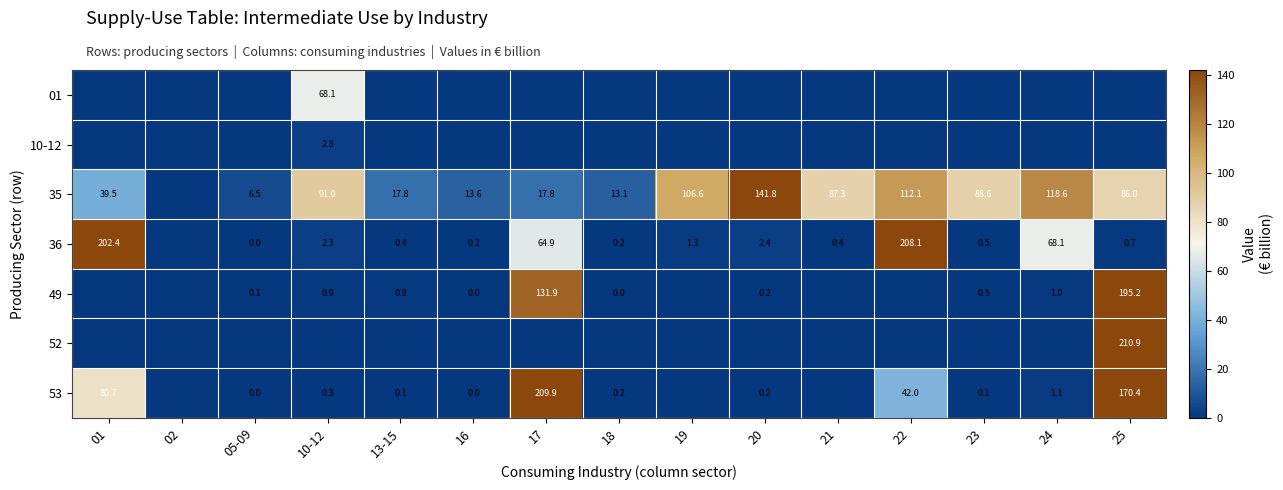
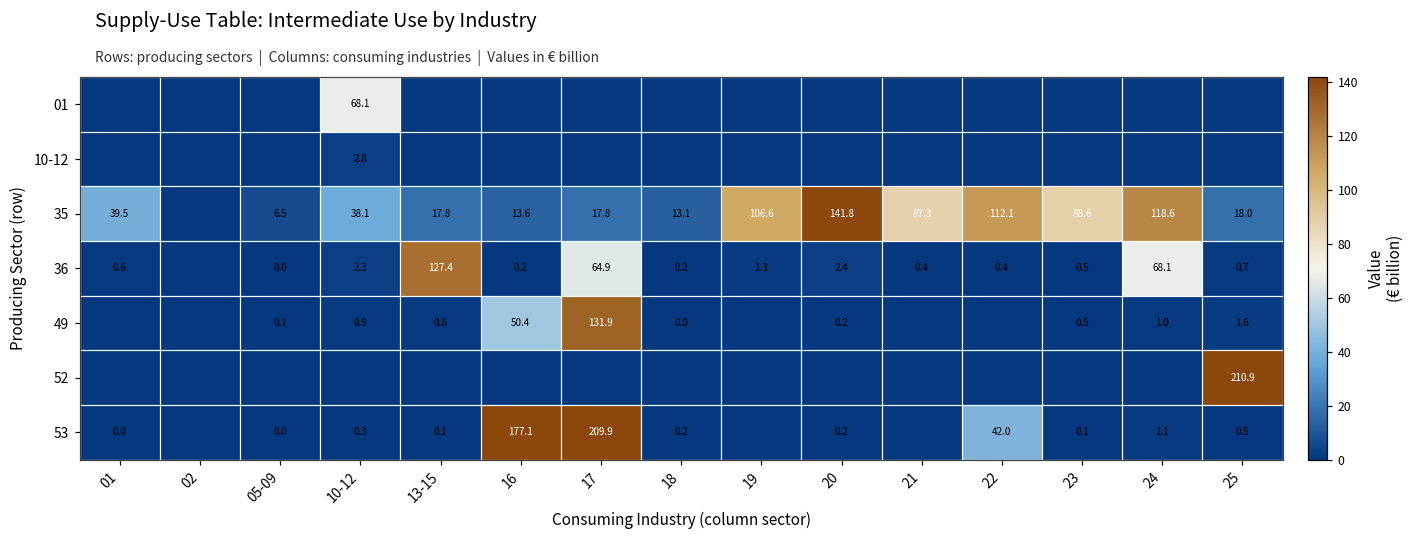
35, 10-12: 91.0 -> 38.1
35, 25: 86.0 -> 18.0
36, 01: 202.4 -> 0.6
36, 13-15: 0.4 -> 127.4
36, 22: 208.1 -> 0.4
49, 16: 0.0 -> 50.4
49, 25: 195.2 -> 1.6
53, 01: 80.7 -> 0.0
53, 16: 0.0 -> 177.1
53, 25: 170.4 -> 0.5
